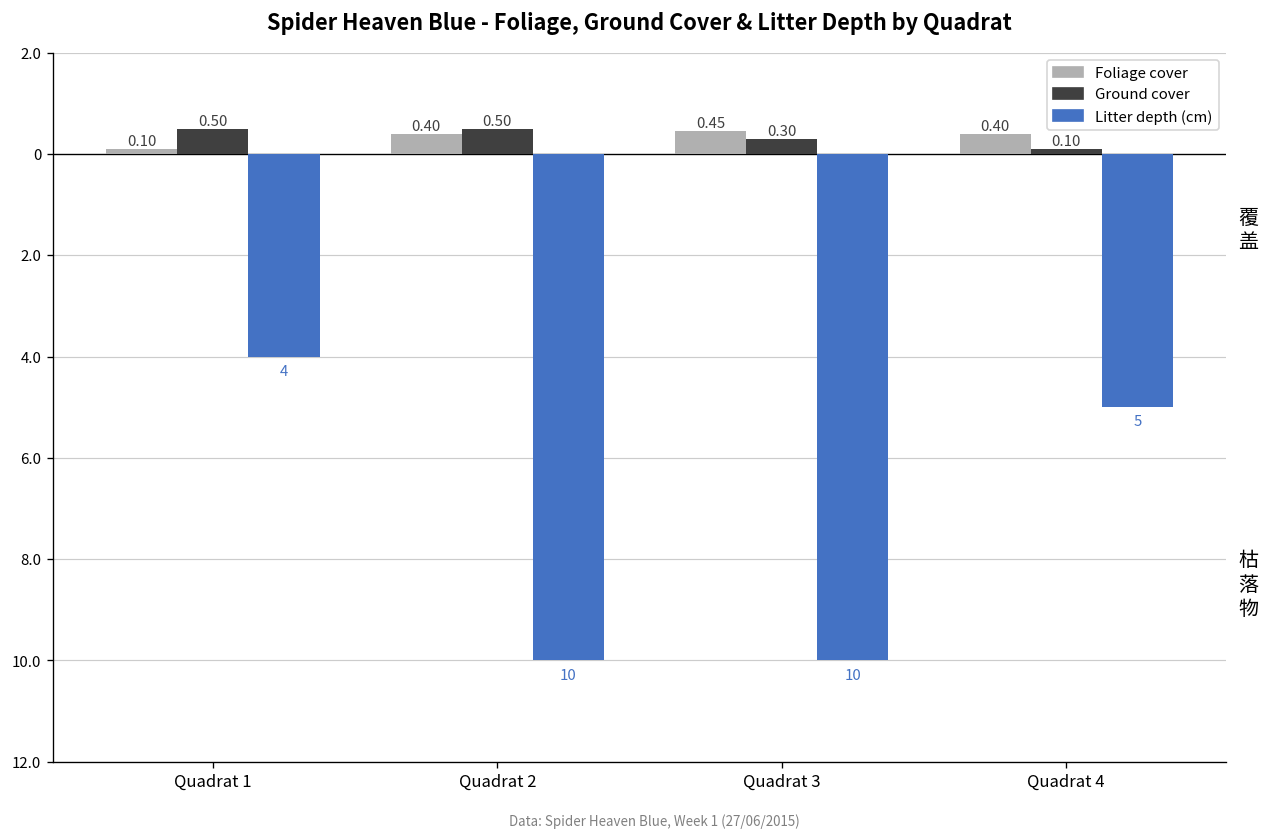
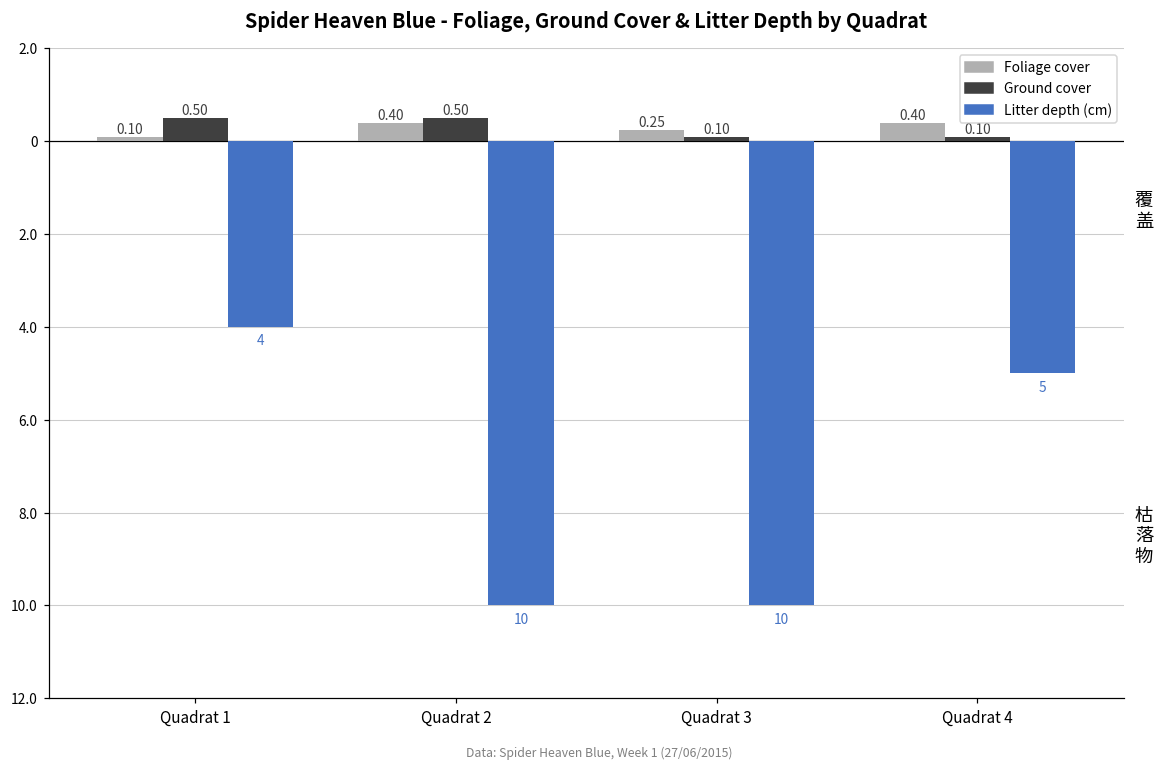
Foliage cover, Quadrat 3: 0.45 -> 0.25
Ground cover, Quadrat 3: 0.30 -> 0.10
